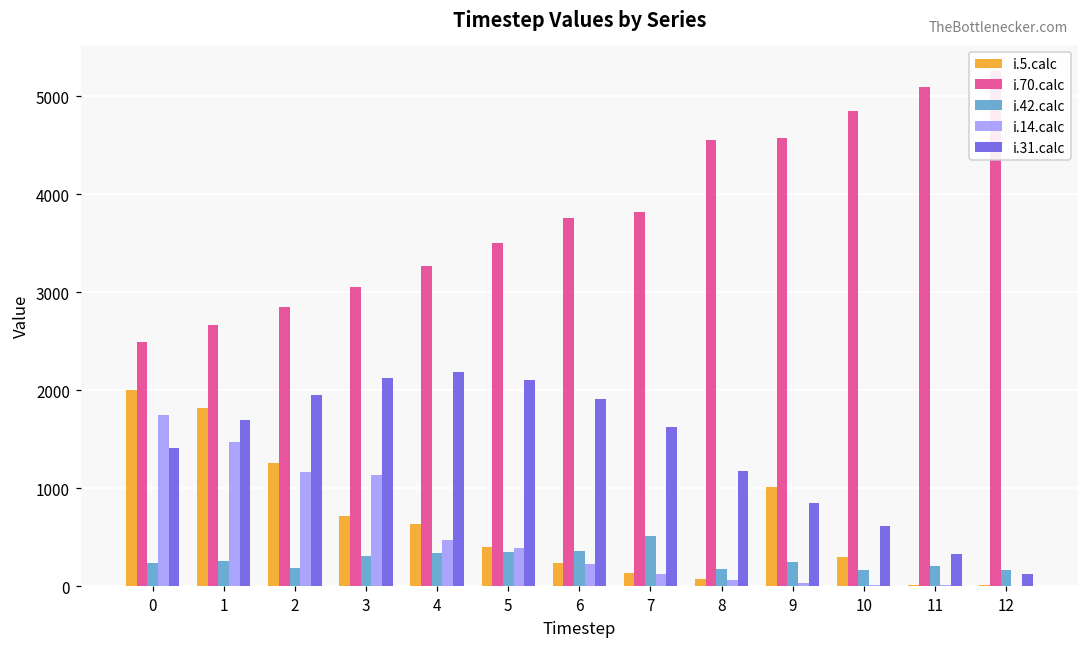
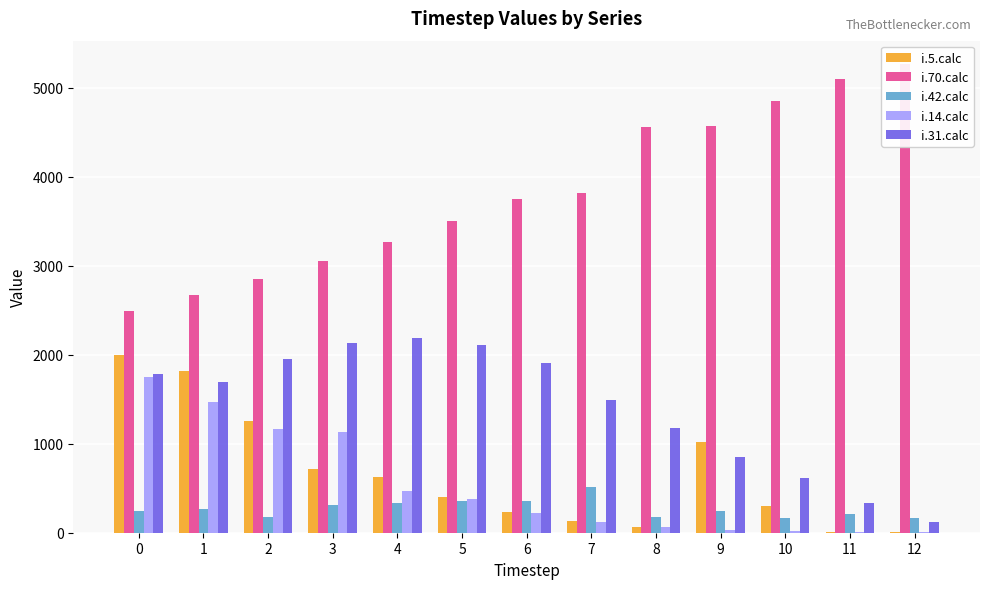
i.31.calc, 0: 1400 -> 1800
i.31.calc, 7: 1600 -> 1500
